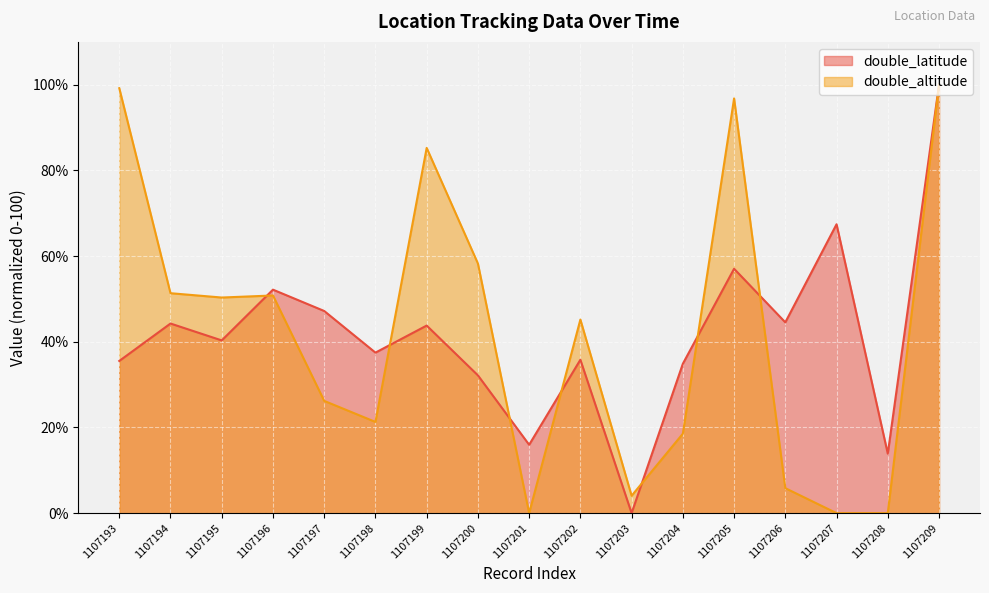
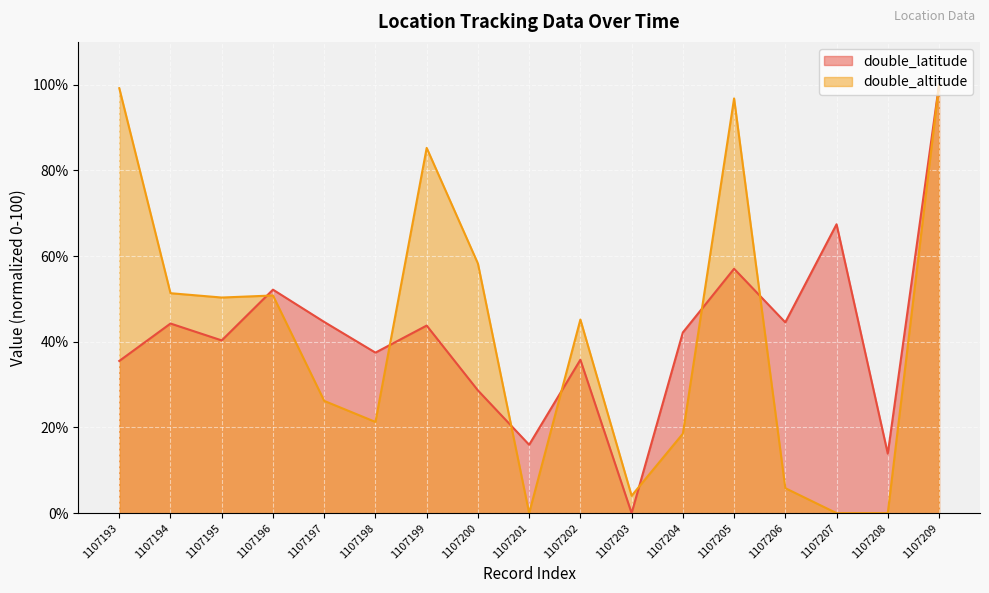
double_latitude, 1107197: 47% -> 45%
double_latitude, 1107200: 32% -> 29%
double_latitude, 1107204: 35% -> 42%
